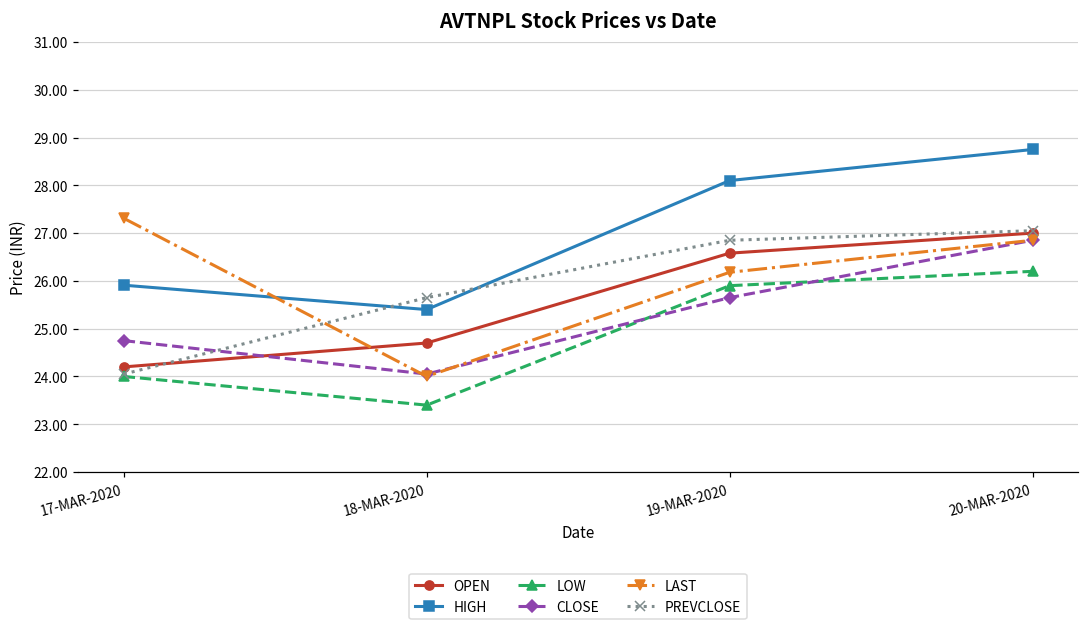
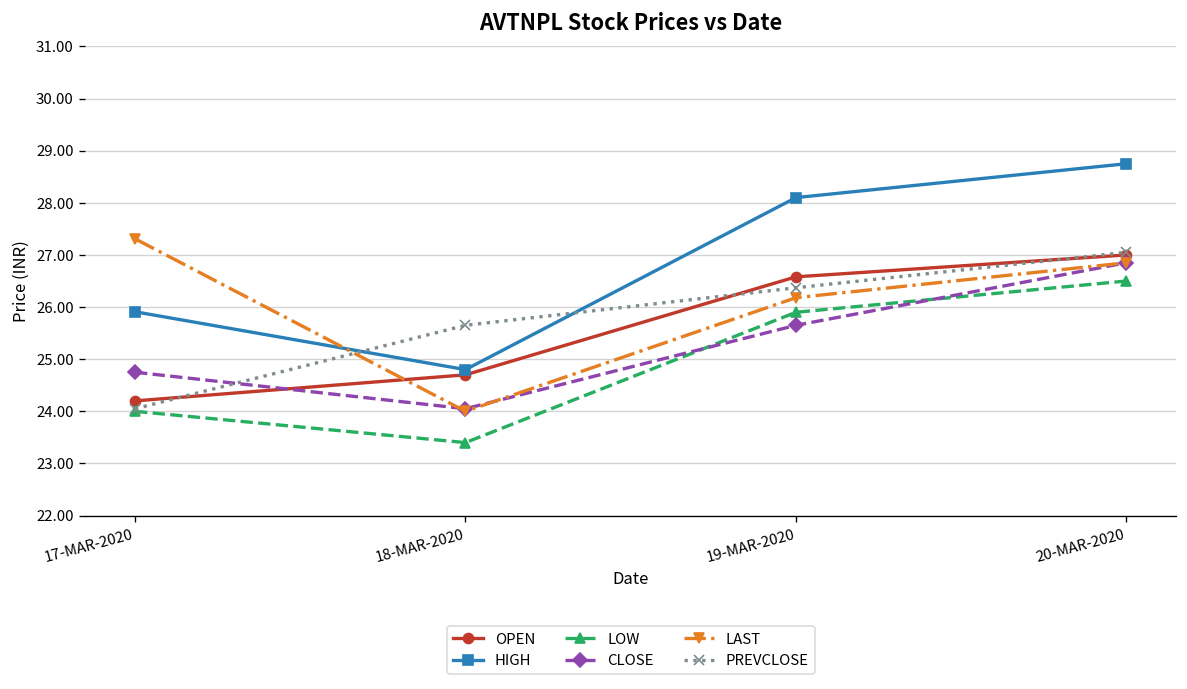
HIGH, 18-MAR-2020: 25.4 -> 24.8
PREVCLOSE, 19-MAR-2020: 26.9 -> 26.4
LOW, 20-MAR-2020: 26.2 -> 26.5
